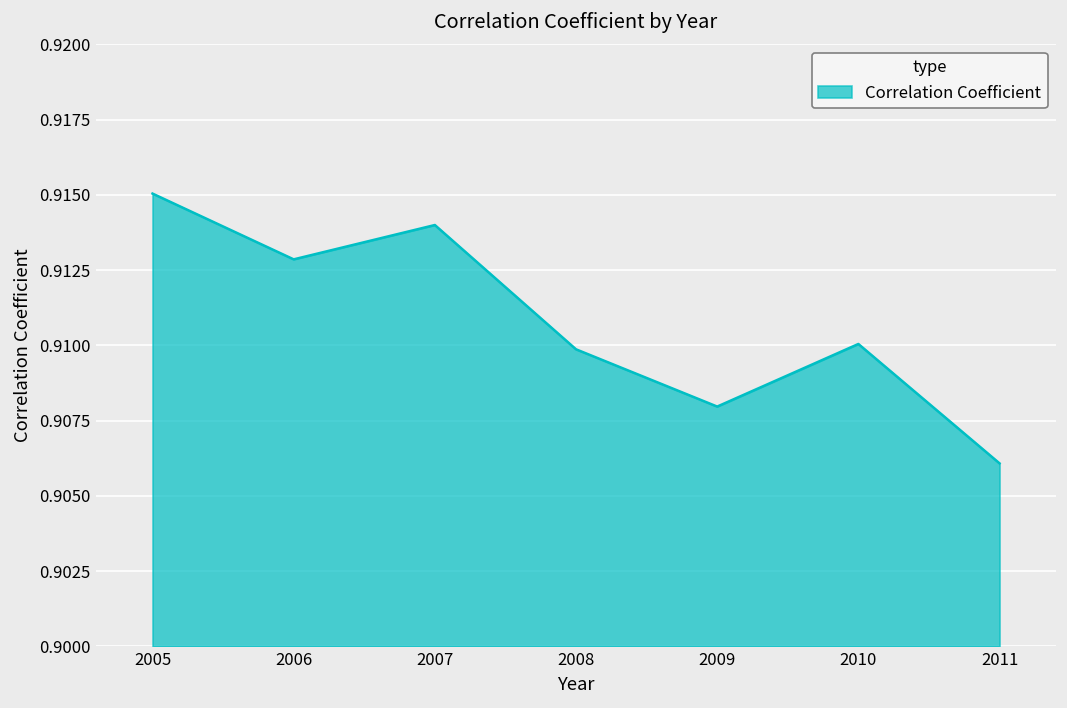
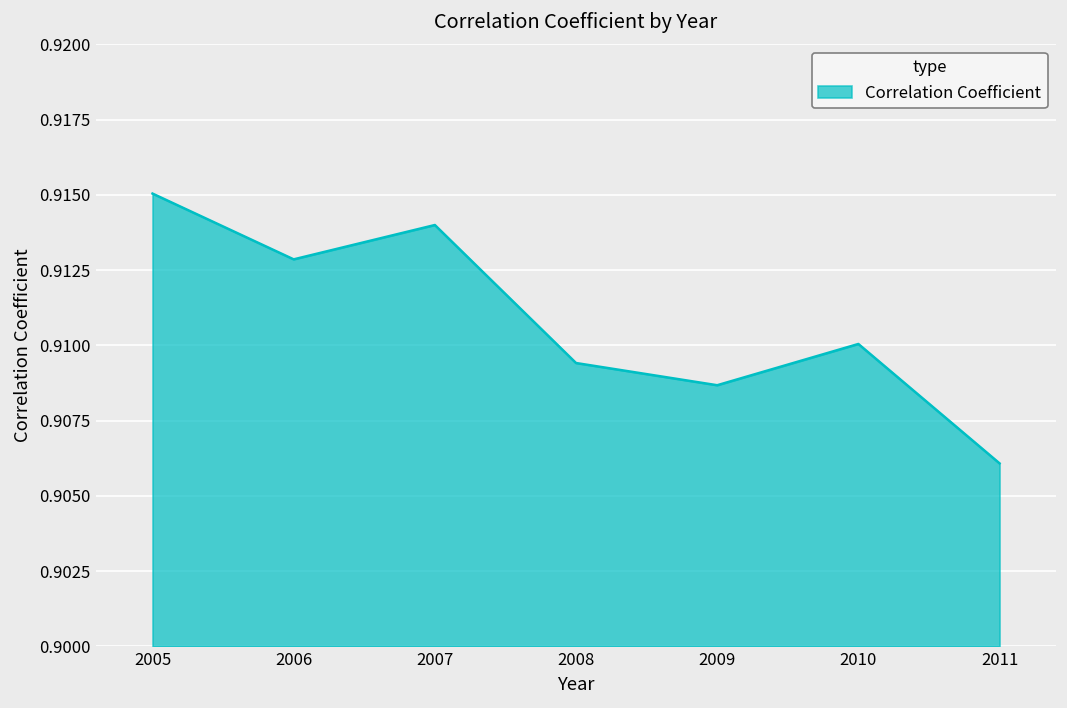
2008: 0.9099 -> 0.9094
2009: 0.9080 -> 0.9087
